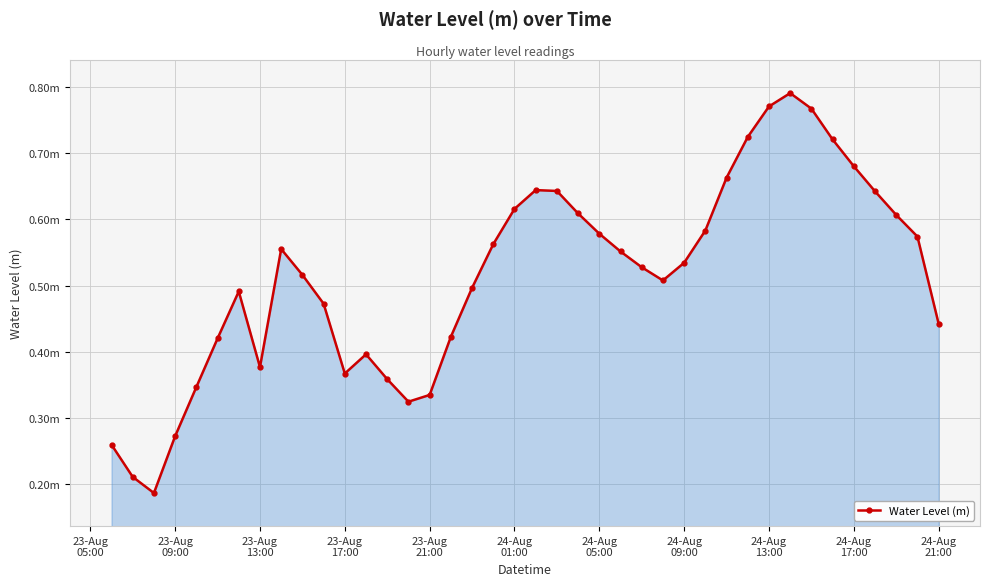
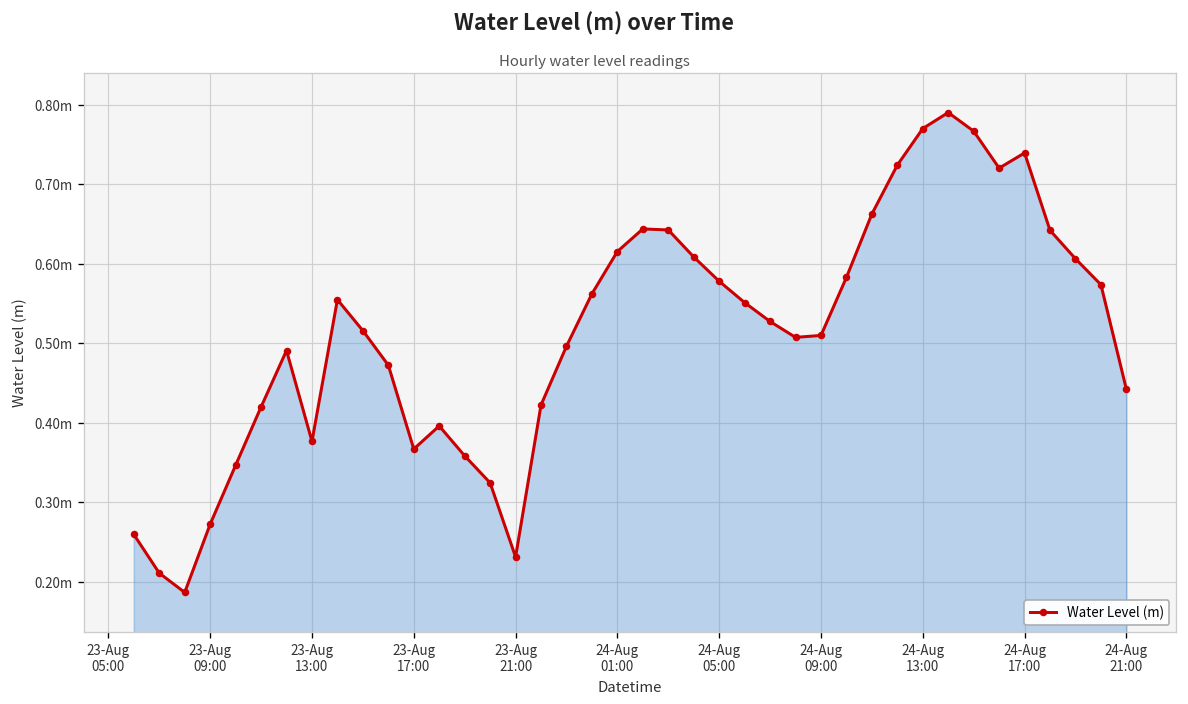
23-Aug 21:00: 0.33m -> 0.23m
24-Aug 09:00: 0.53m -> 0.51m
24-Aug 17:00: 0.68m -> 0.74m
